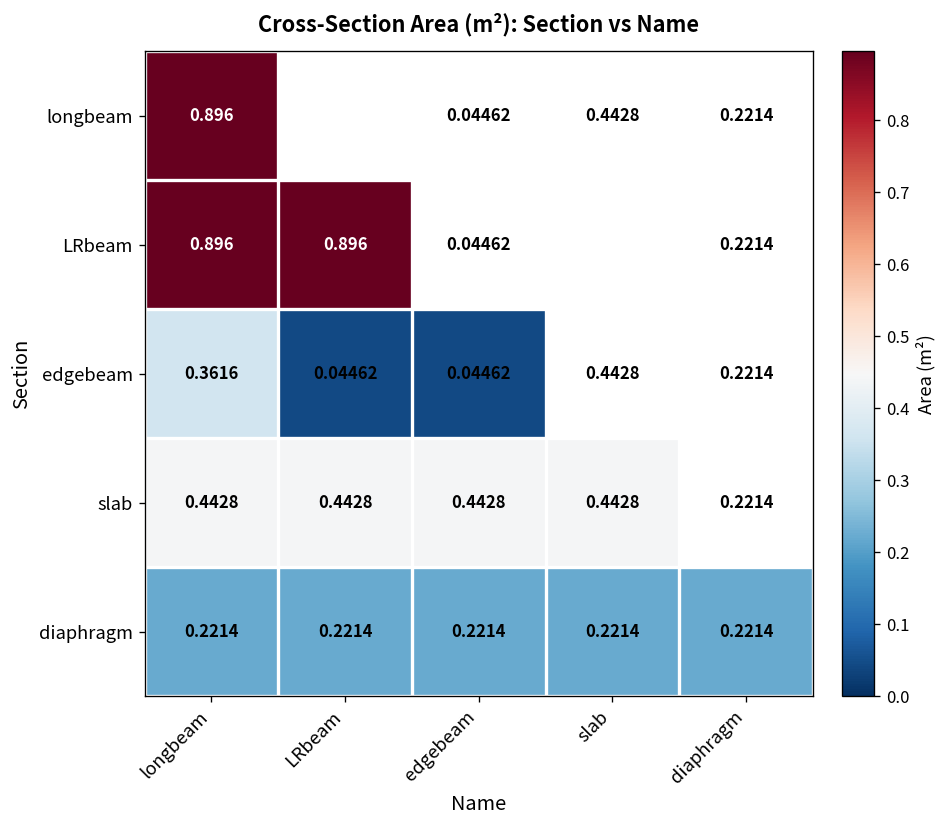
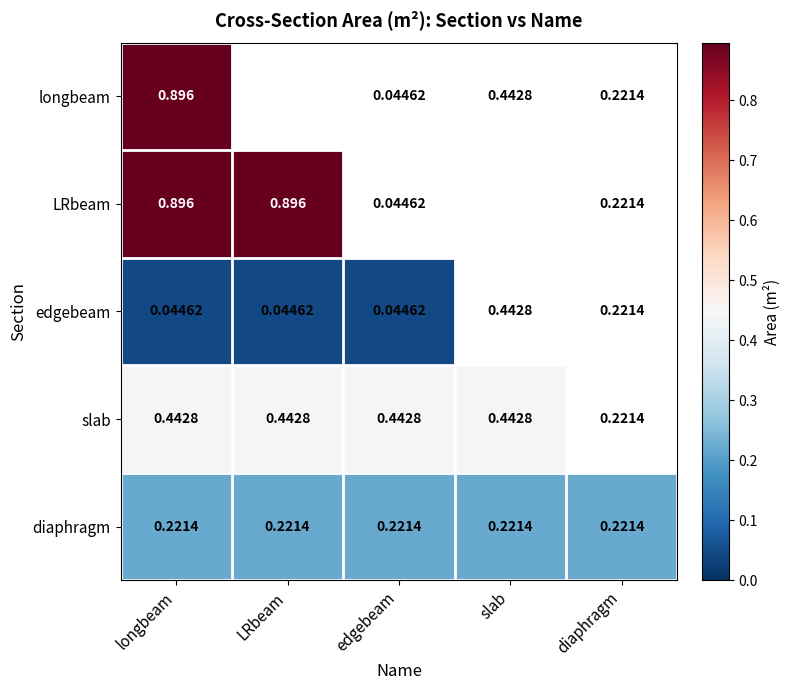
edgebeam, longbeam: 0.3616 -> 0.04462
